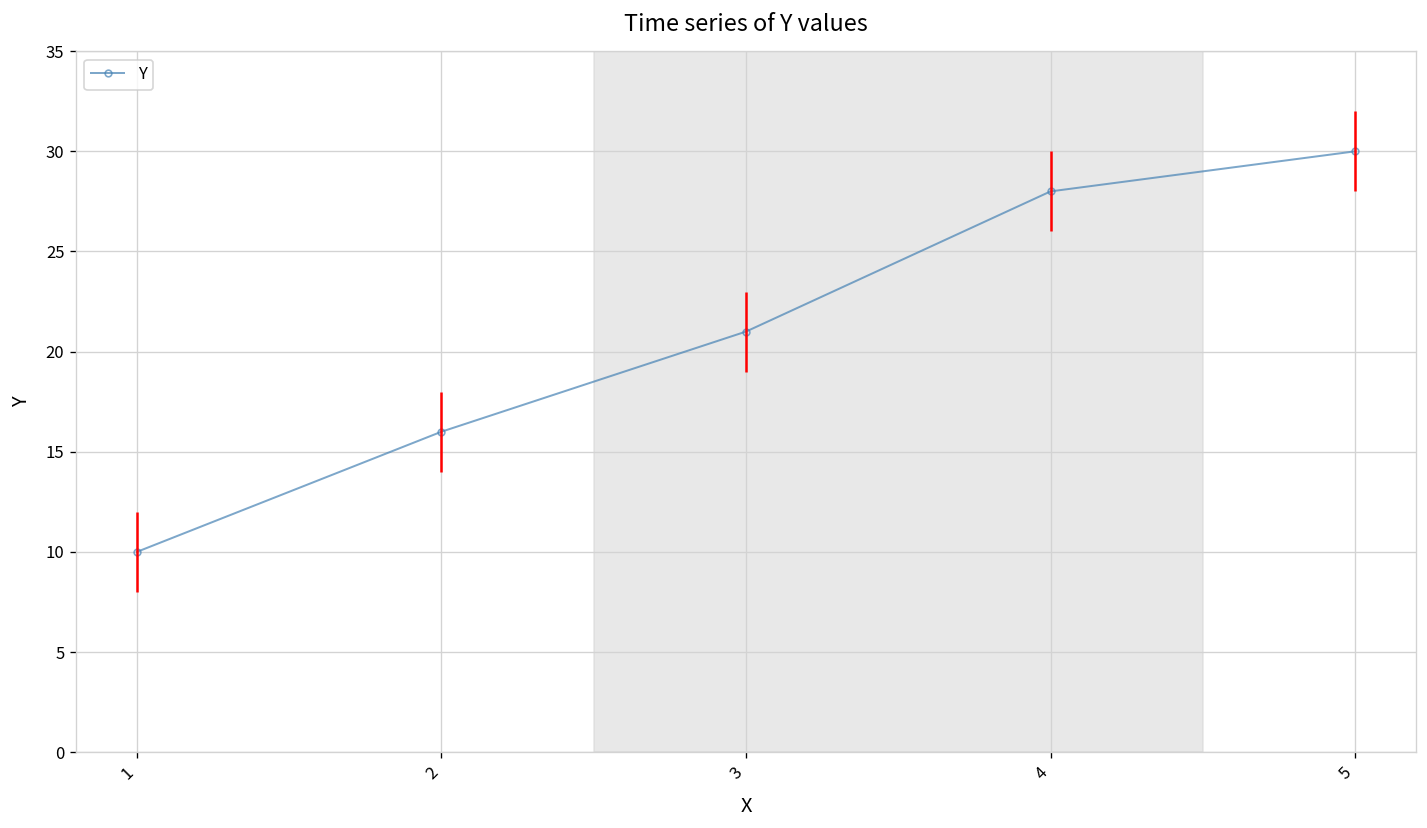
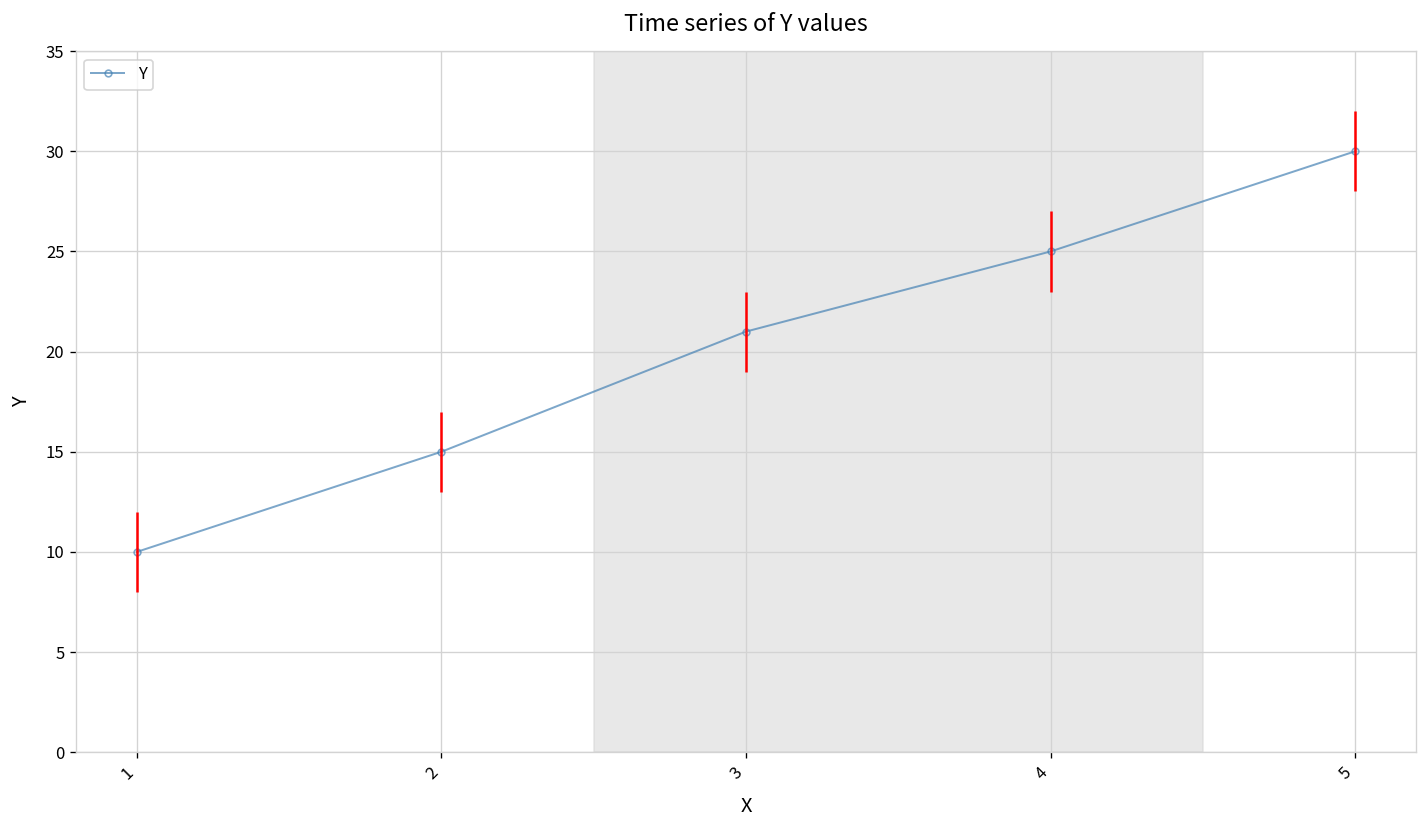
2: 16 -> 15
4: 28 -> 25
